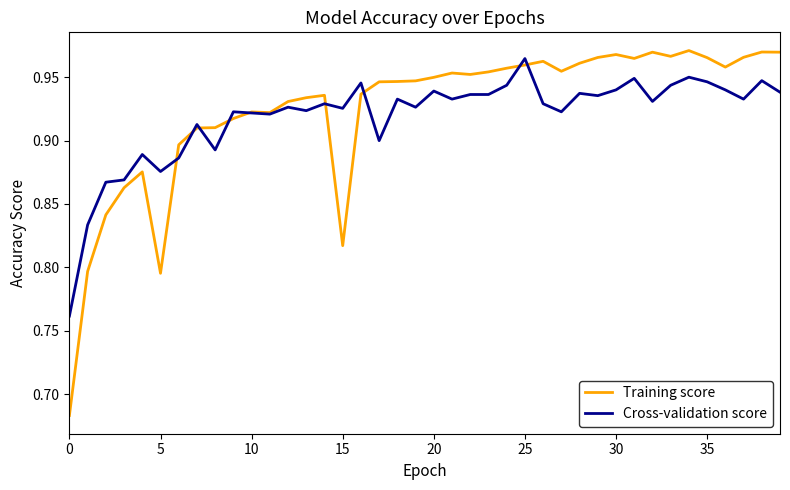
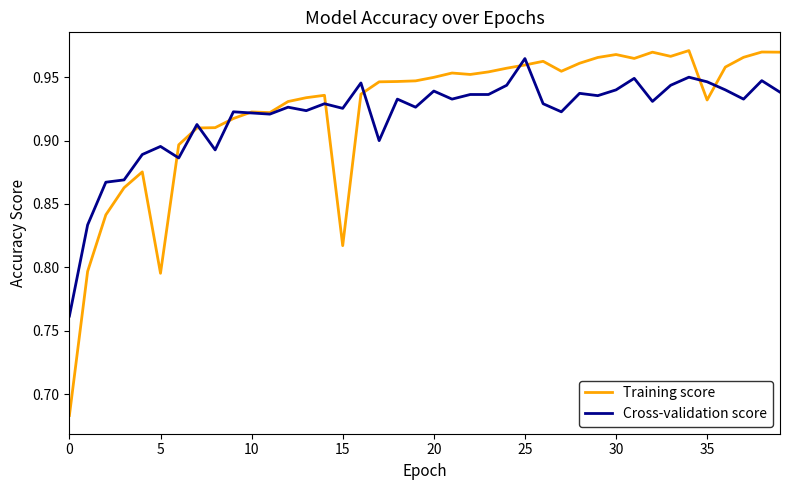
Cross-validation score, 5: 0.876 -> 0.895
Training score, 35: 0.965 -> 0.932
